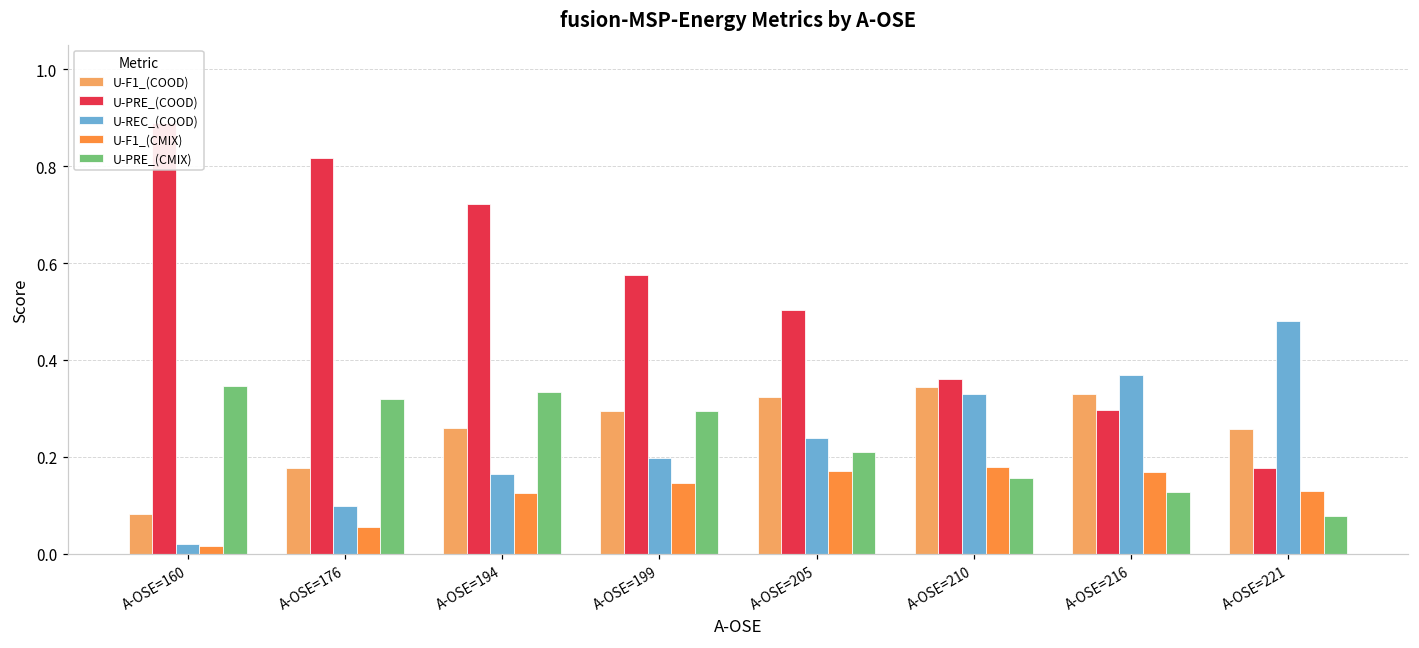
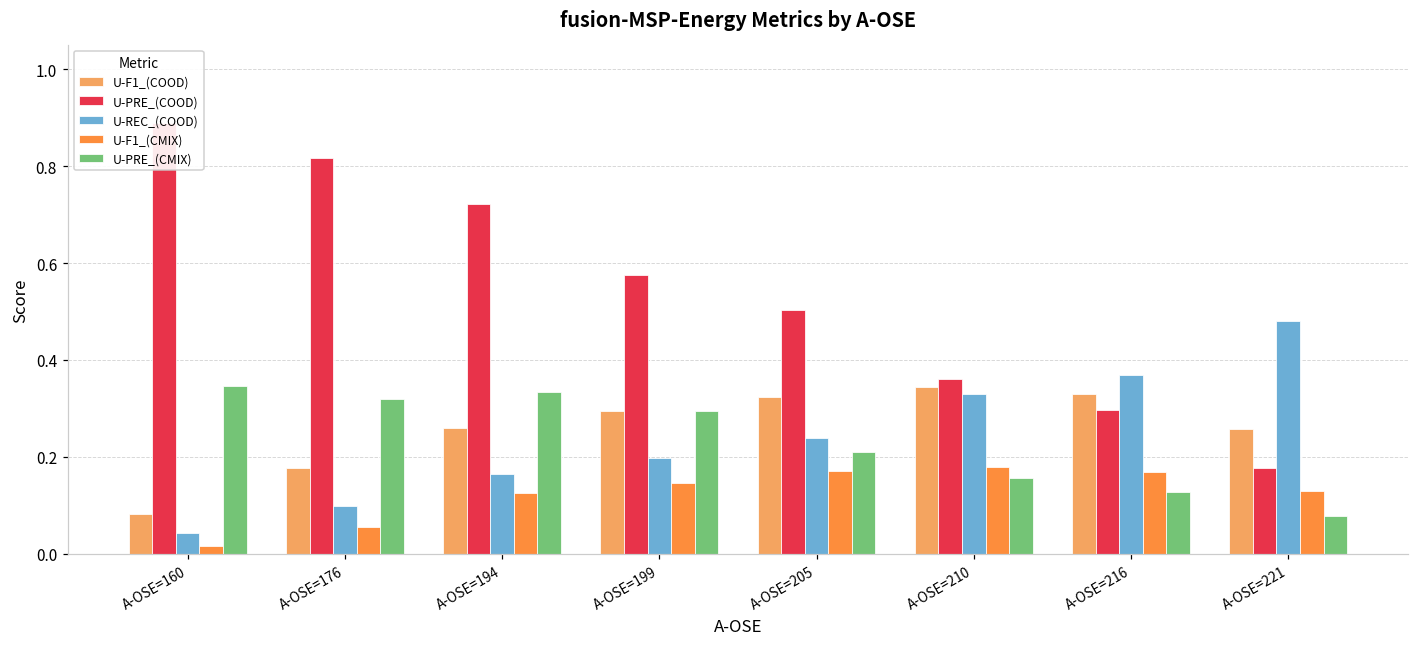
U-REC_(COOD), A-OSE=160: 0.02 -> 0.04
